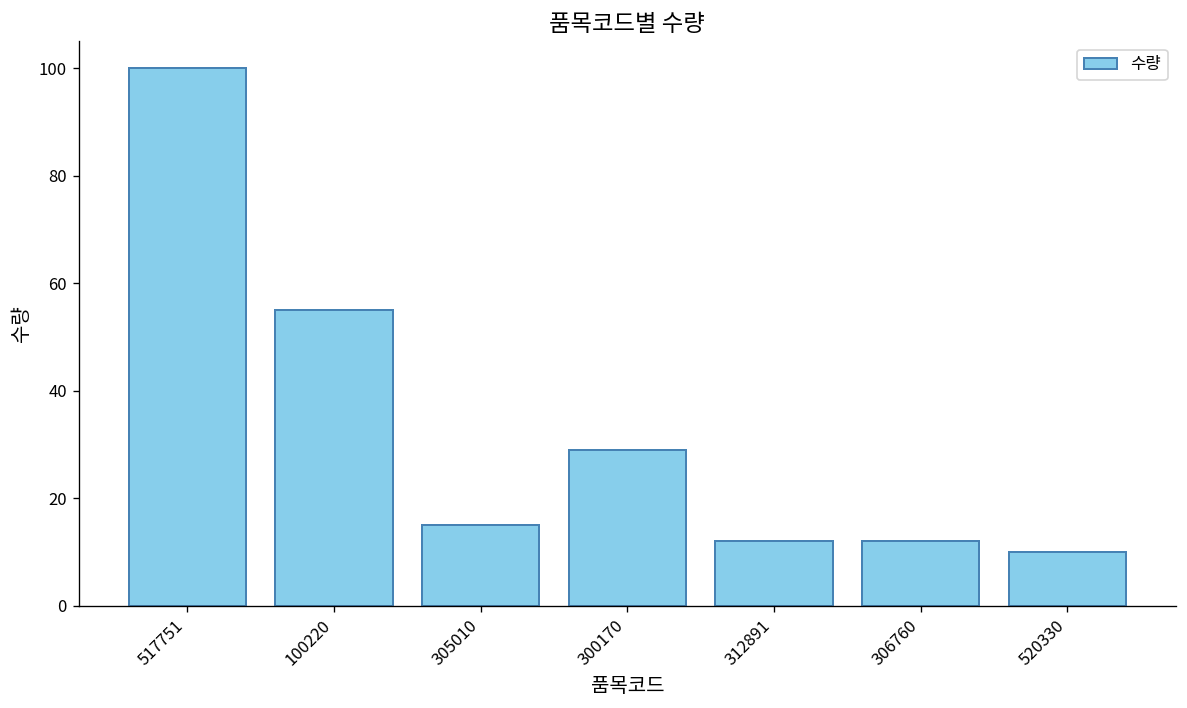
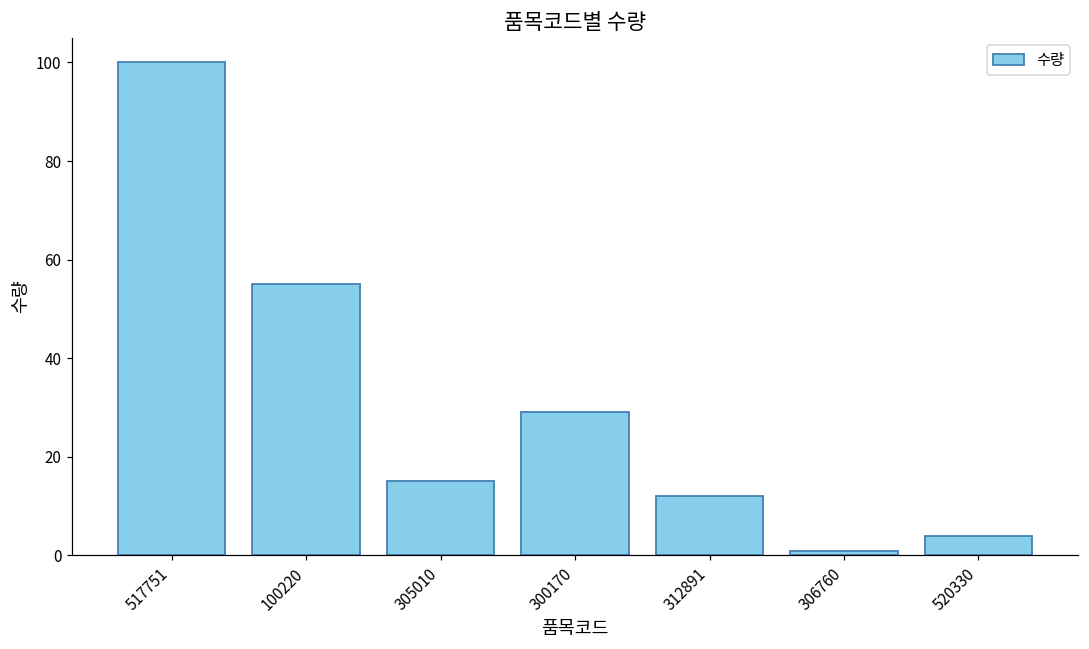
306760: 12 -> 1
520330: 10 -> 4
